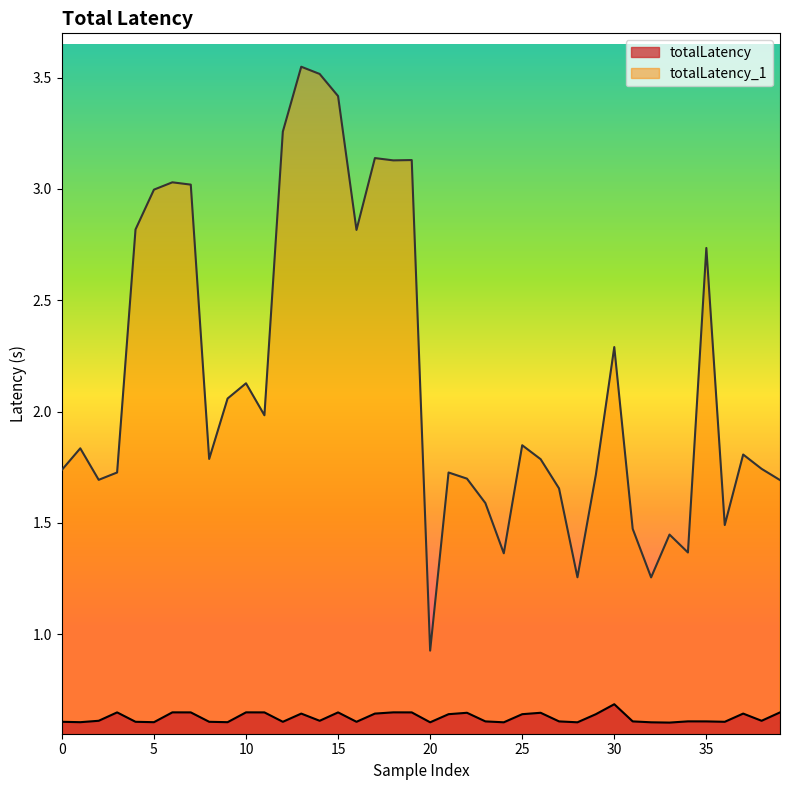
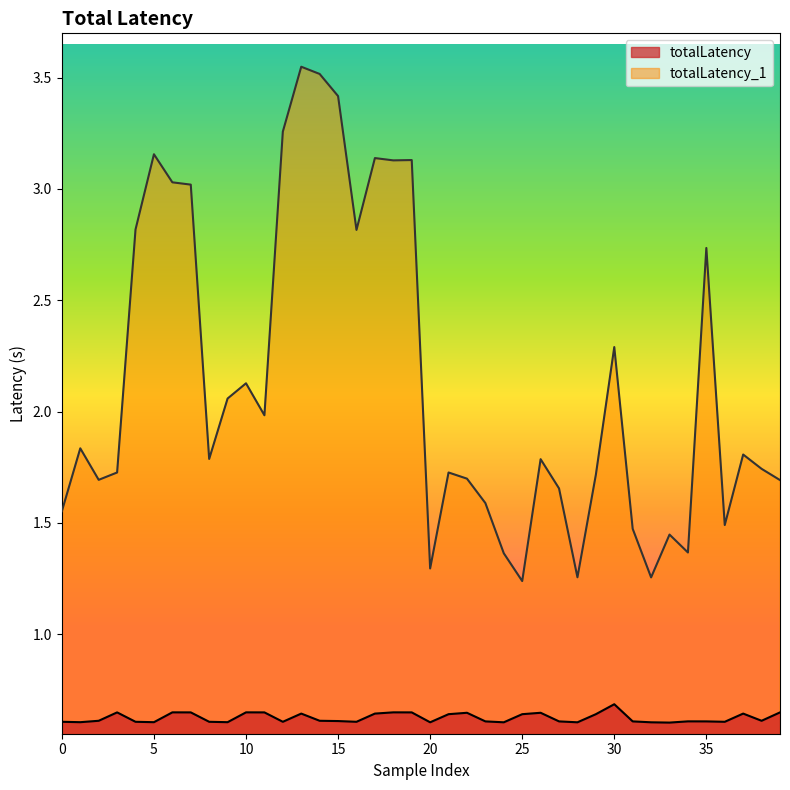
totalLatency_1, 0: 1.74 -> 1.55
totalLatency_1, 5: 3.00 -> 3.16
totalLatency, 15: 0.65 -> 0.61
totalLatency_1, 20: 0.93 -> 1.30
totalLatency_1, 25: 1.85 -> 1.24
